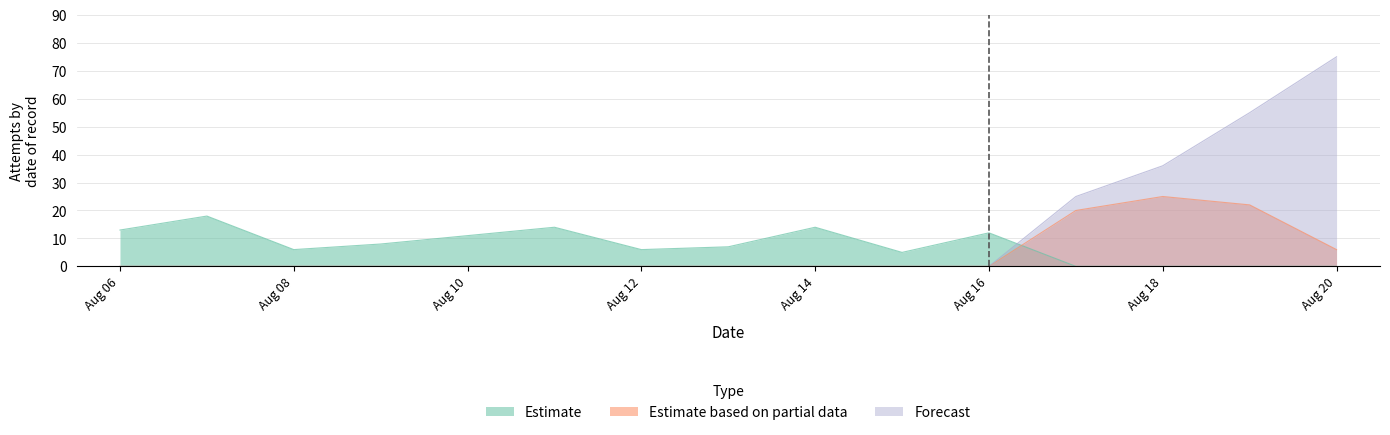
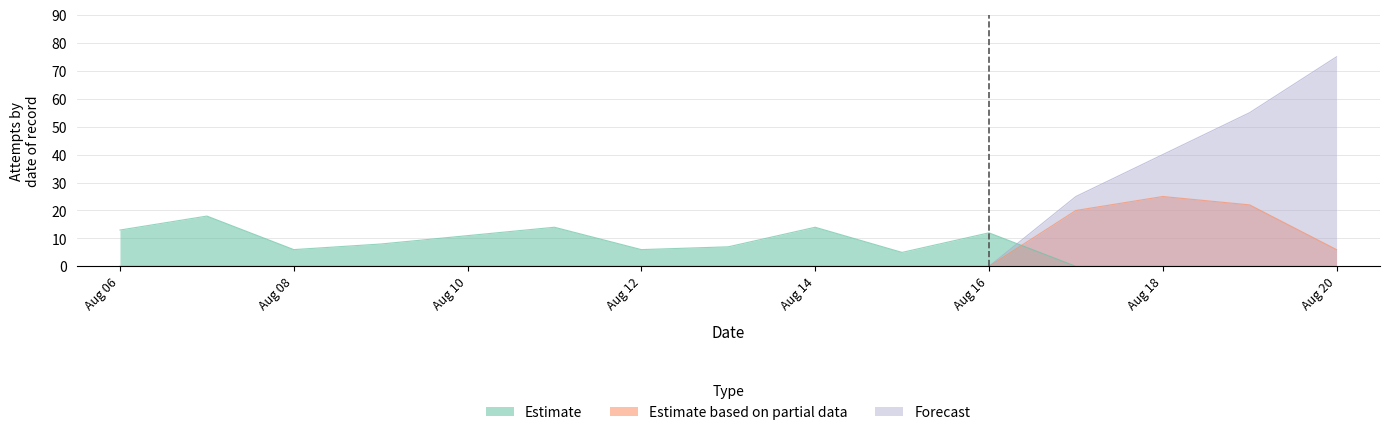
Forecast, Aug 18: 36 -> 40
